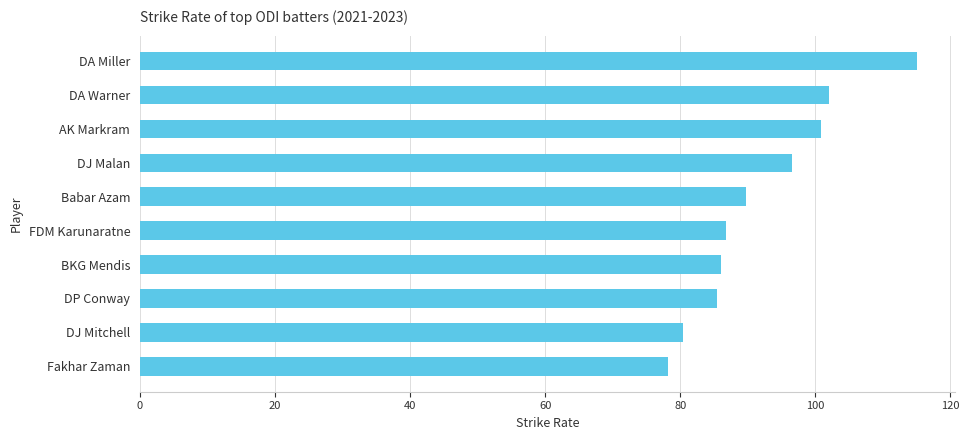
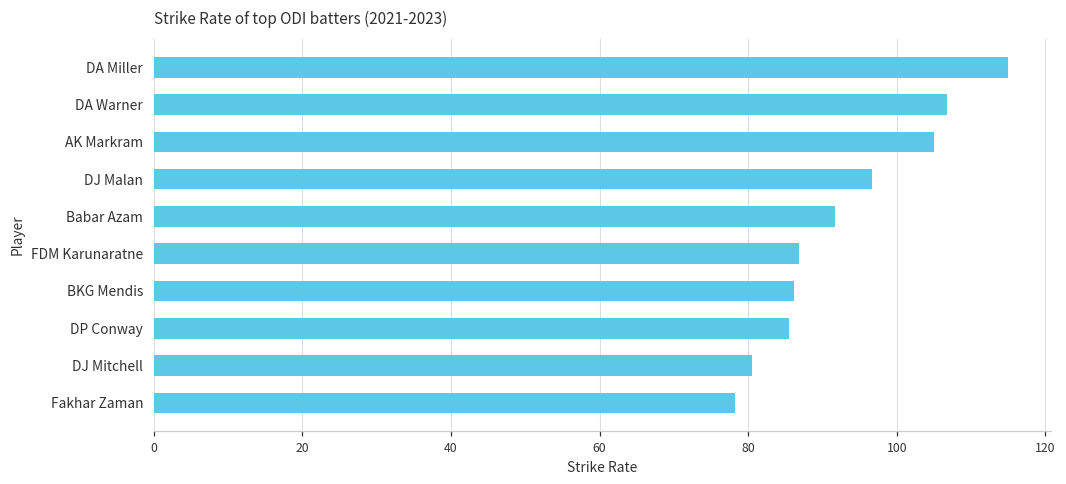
DA Warner: 102 -> 107
AK Markram: 101 -> 105
Babar Azam: 90 -> 92
